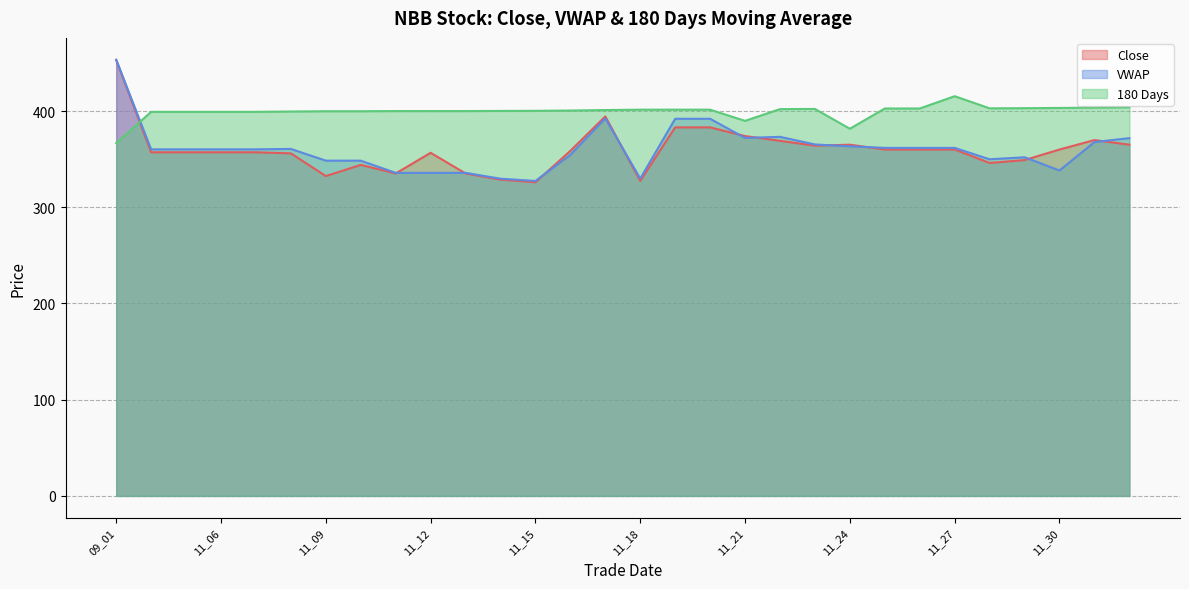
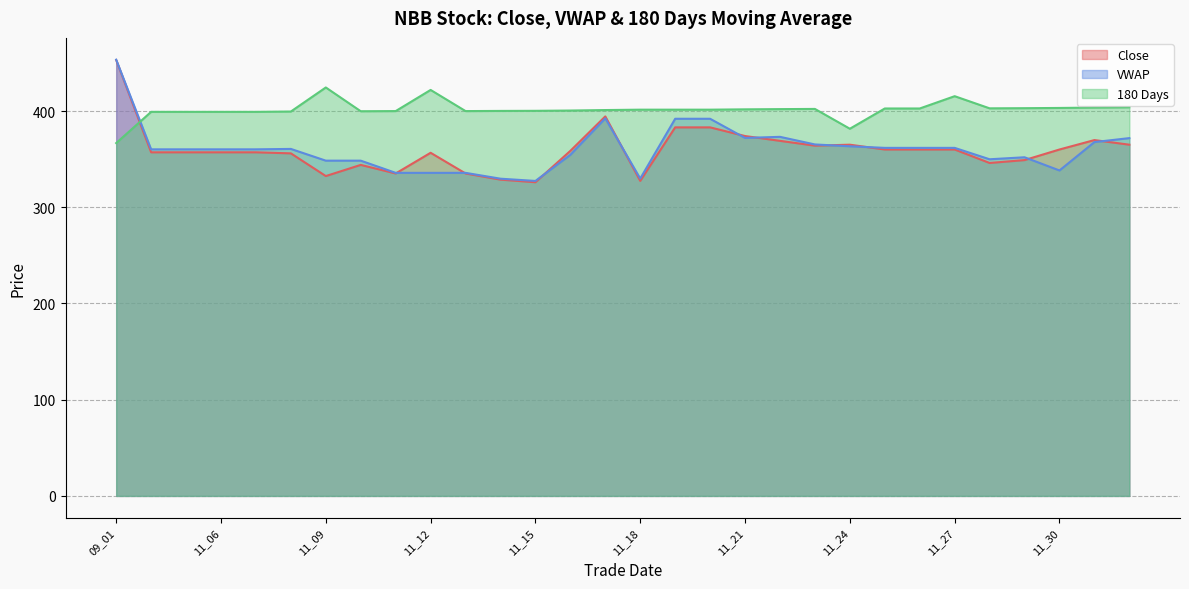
180 Days, 11_09: 400 -> 420
180 Days, 11_12: 400 -> 420
180 Days, 11_21: 390 -> 400
